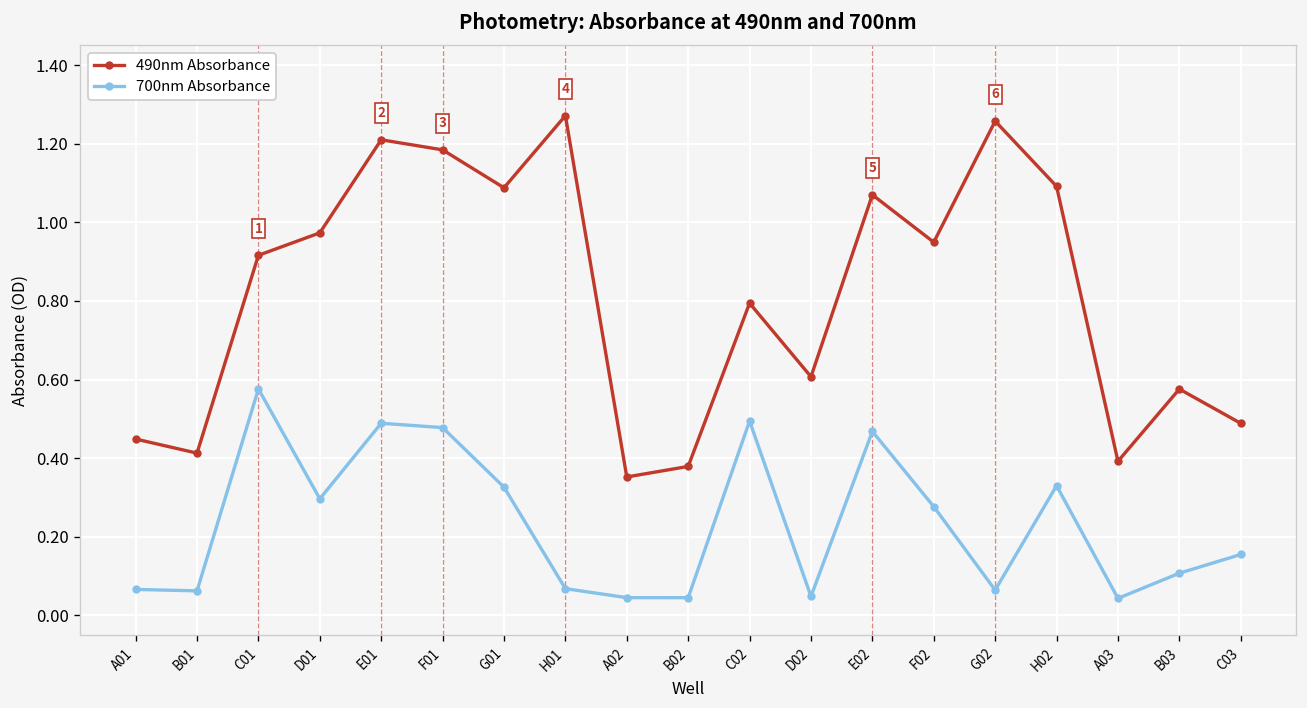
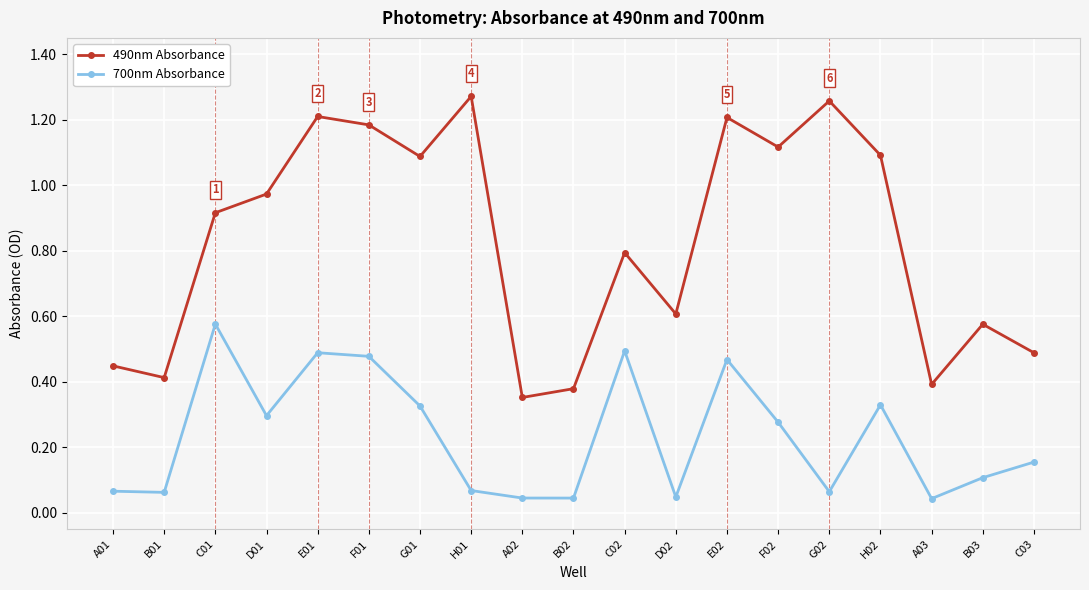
490nm Absorbance, E02: 1.07 -> 1.21
490nm Absorbance, F02: 0.95 -> 1.12
